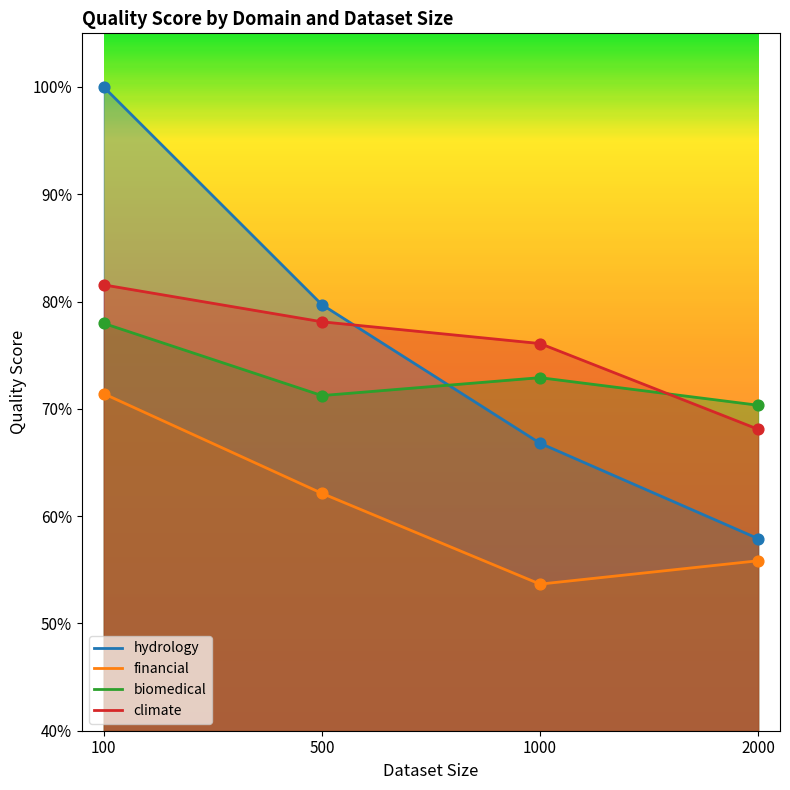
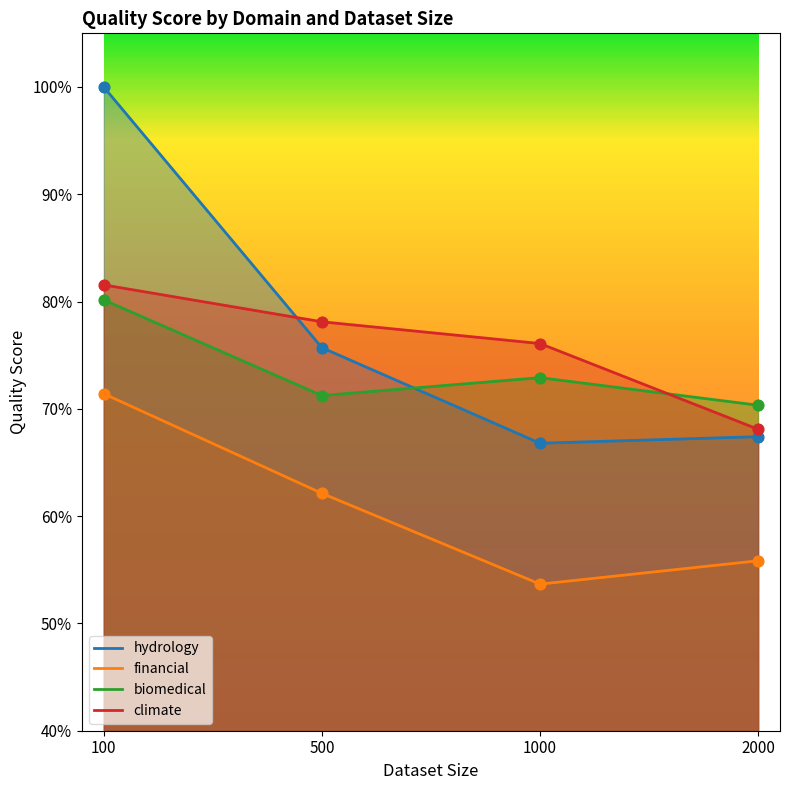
biomedical, 100: 78.0% -> 80.2%
hydrology, 500: 79.7% -> 75.7%
hydrology, 2000: 57.9% -> 67.4%
